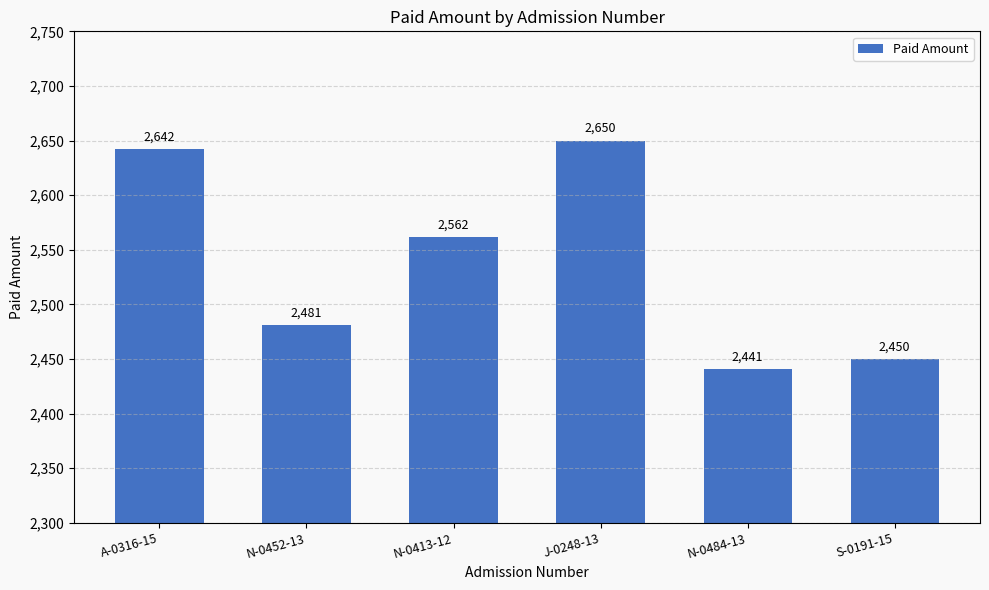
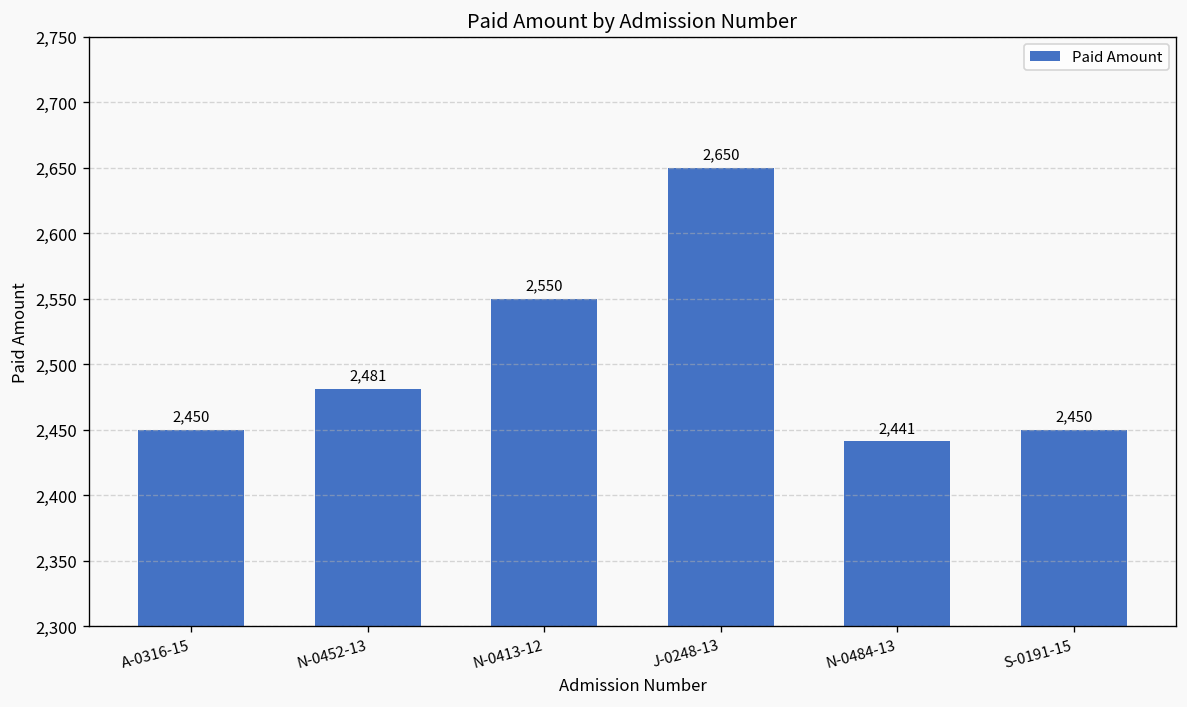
A-0316-15: 2,642 -> 2,450
N-0413-12: 2,562 -> 2,550
